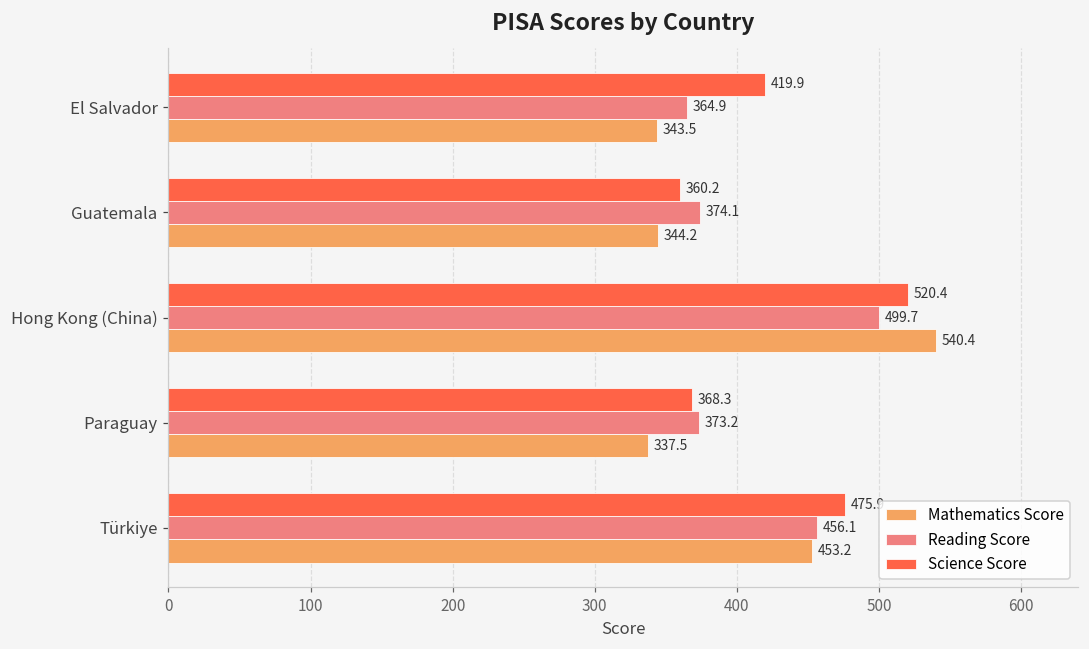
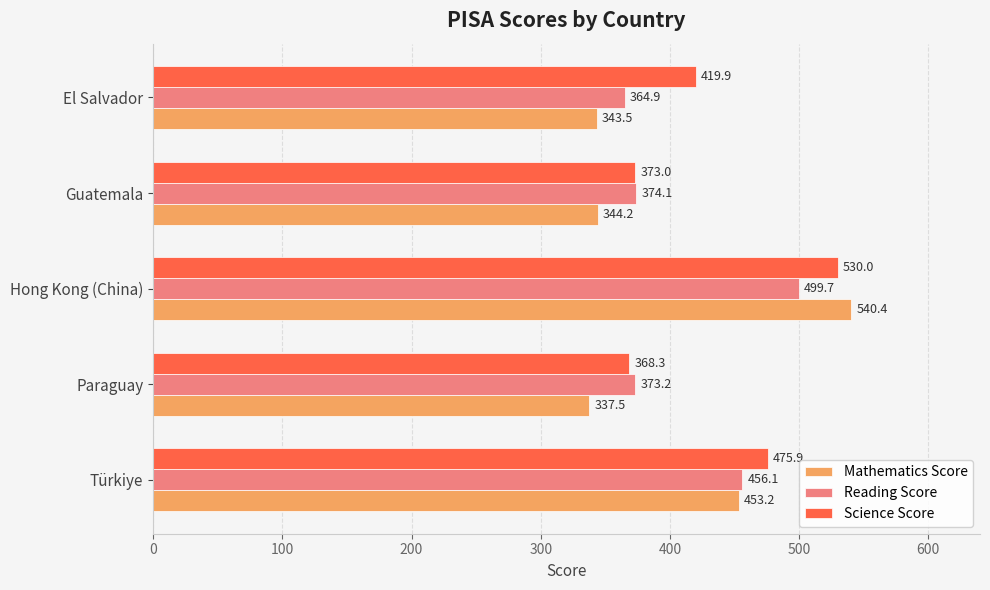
Science Score, Guatemala: 360.2 -> 373.0
Science Score, Hong Kong (China): 520.4 -> 530.0
